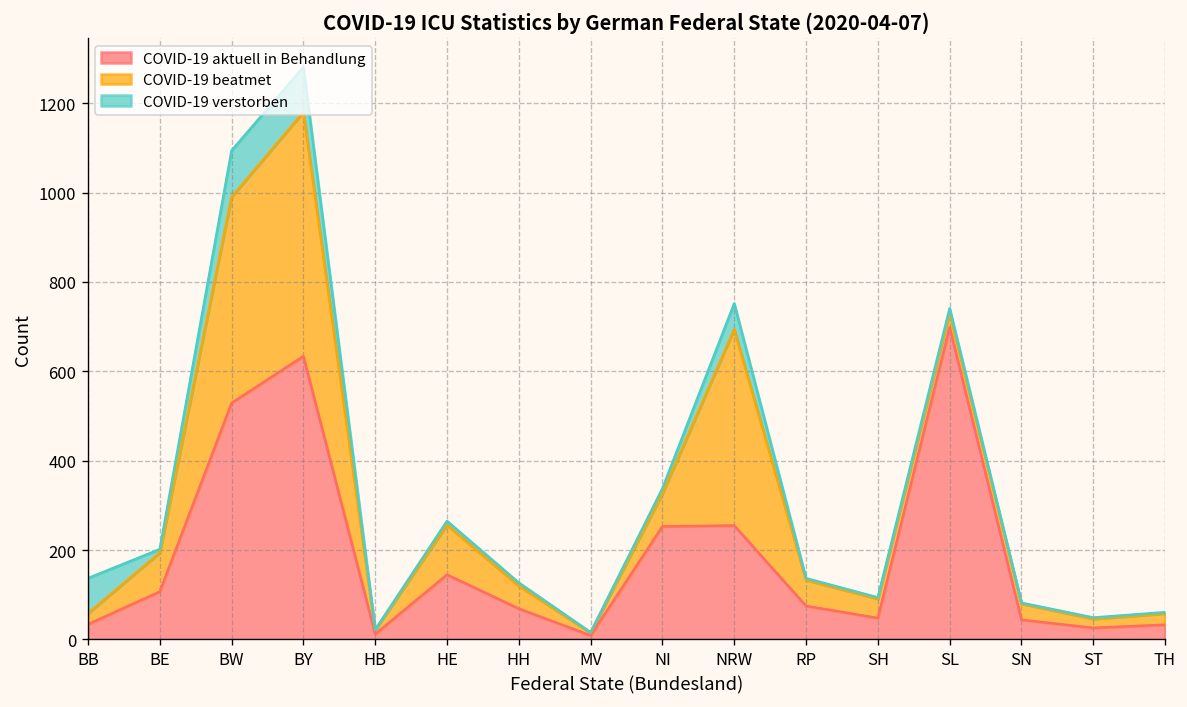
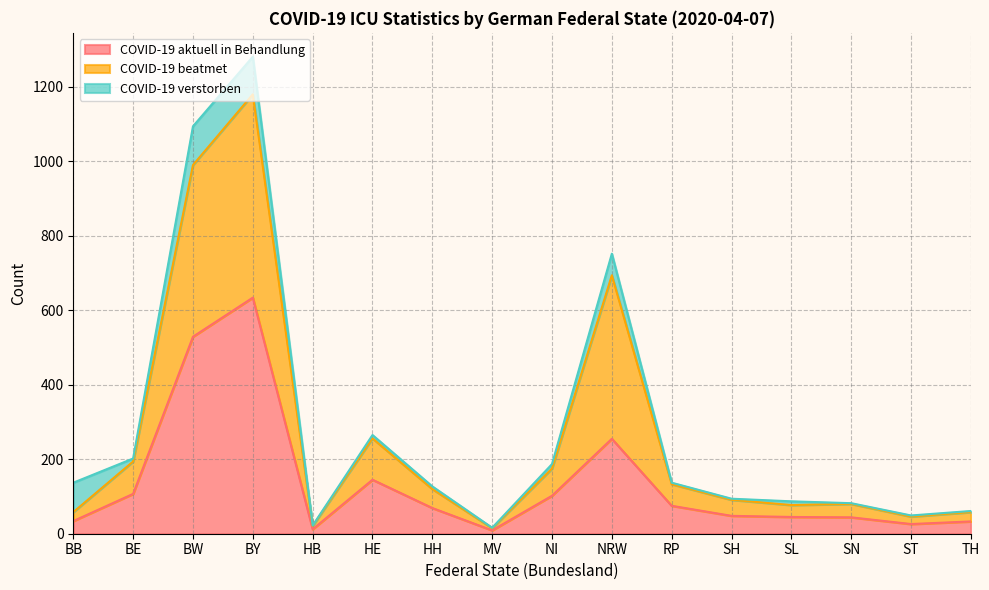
COVID-19 aktuell in Behandlung, NI: 250 -> 100
COVID-19 aktuell in Behandlung, SL: 700 -> 50
